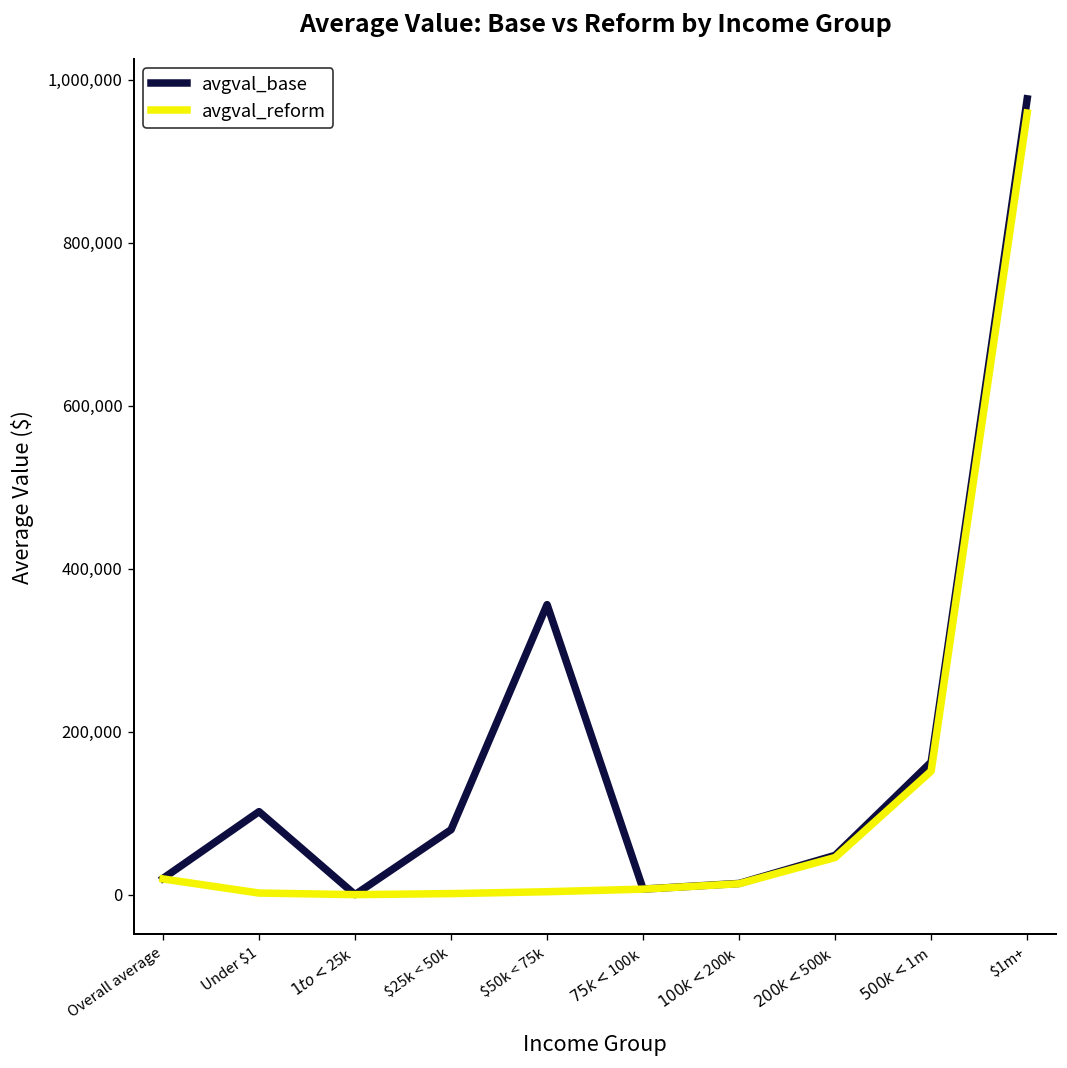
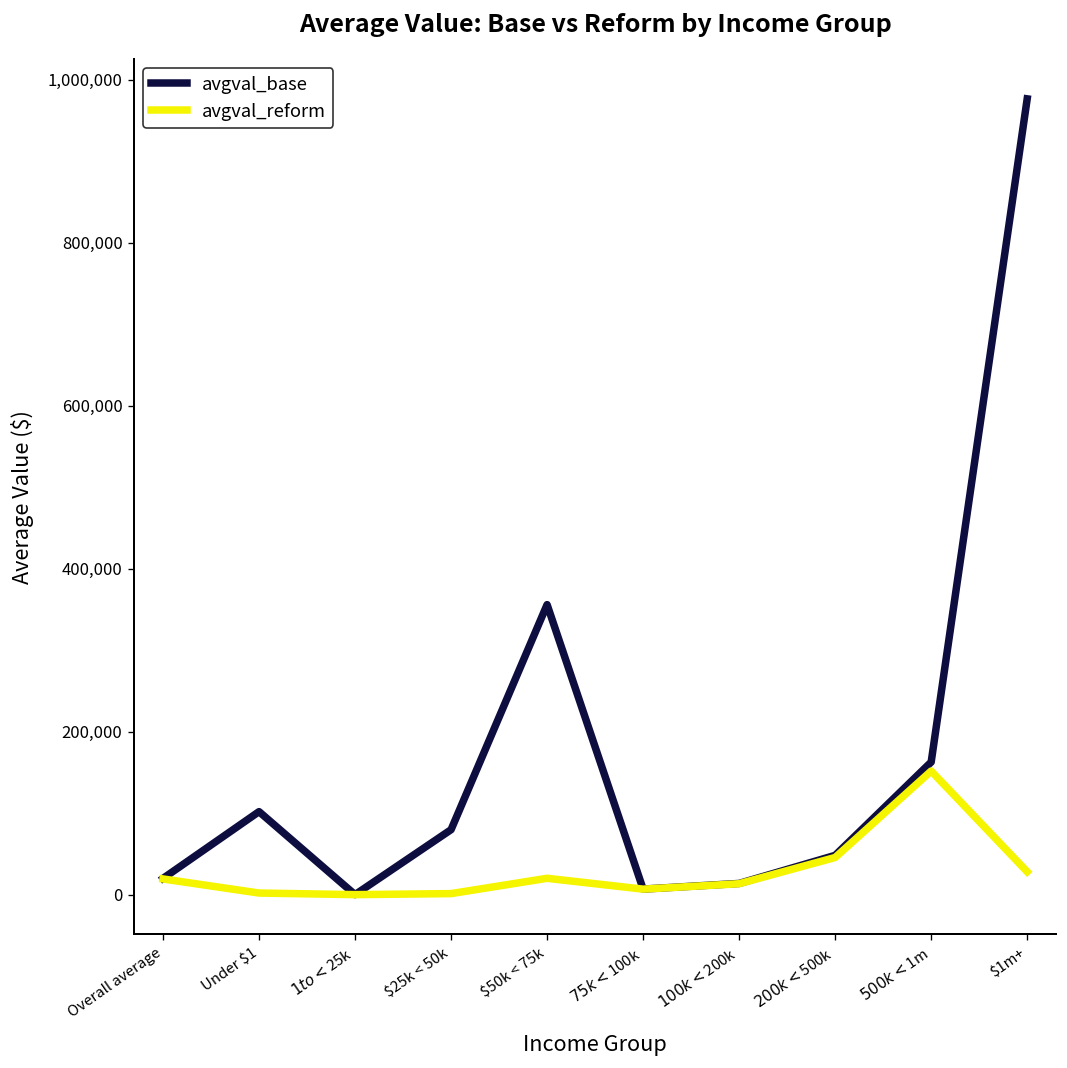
avgval_reform, $50k < 75k: 0 -> 20,000
avgval_reform, $1m+: 960,000 -> 30,000
